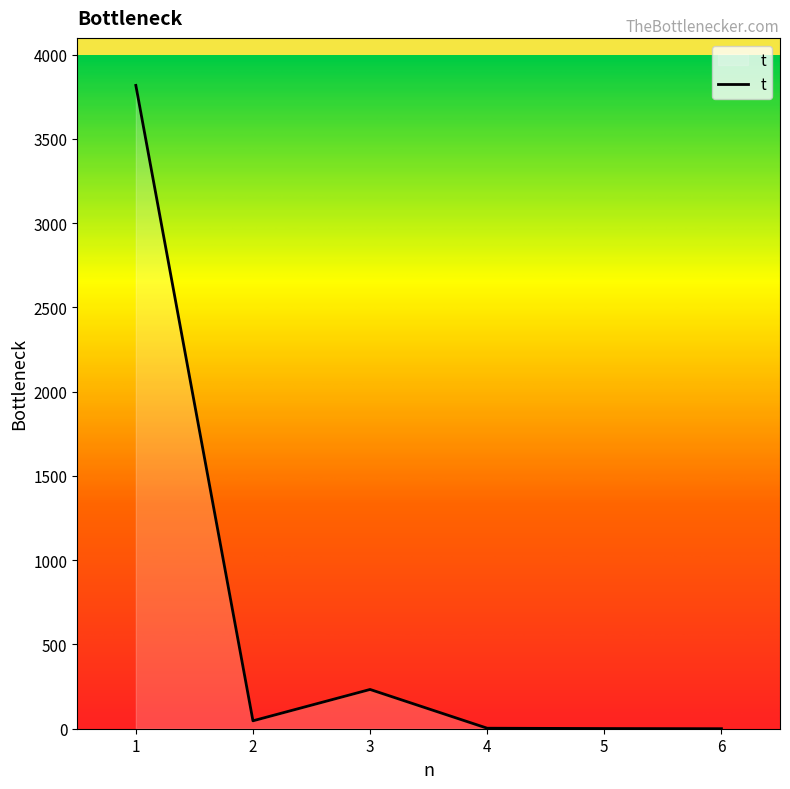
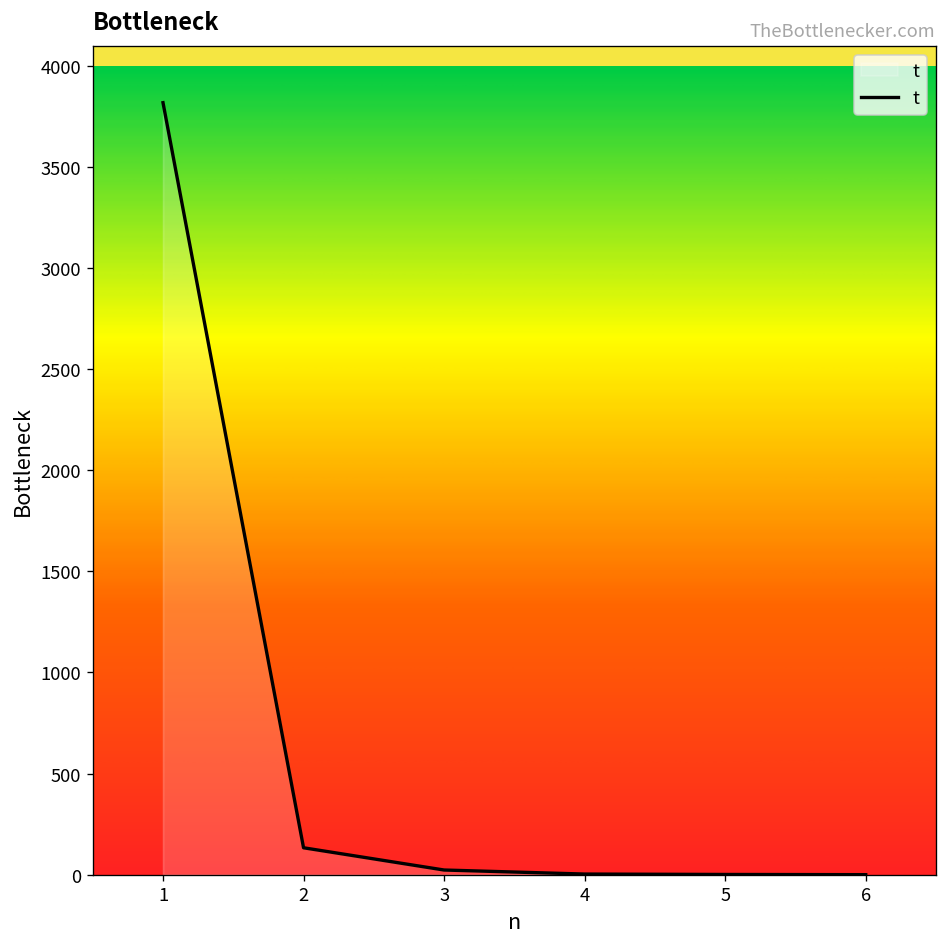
2: 50 -> 130
3: 230 -> 20
